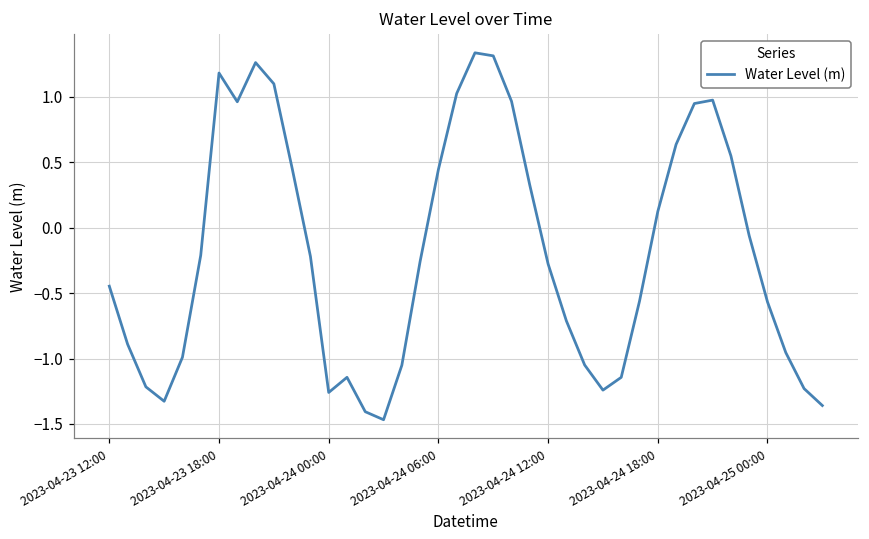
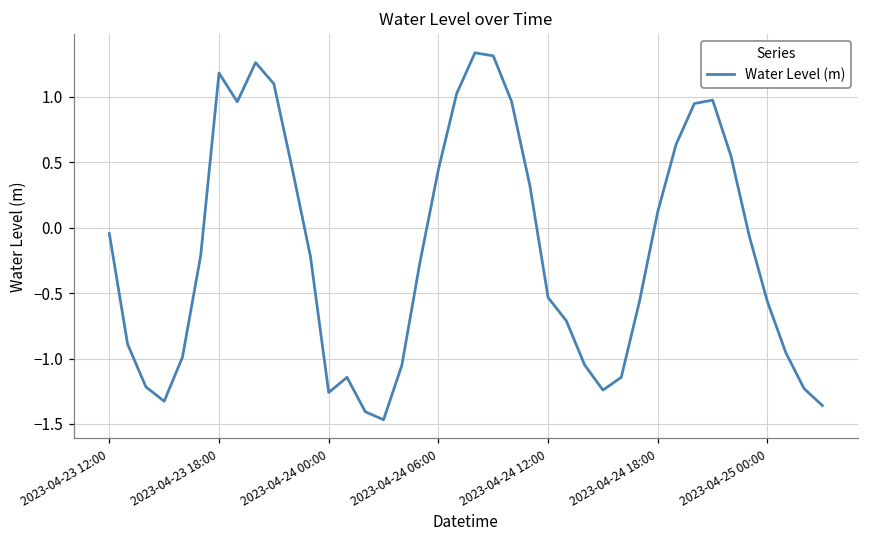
2023-04-23 12:00: -0.45 -> -0.04
2023-04-24 12:00: -0.28 -> -0.53
